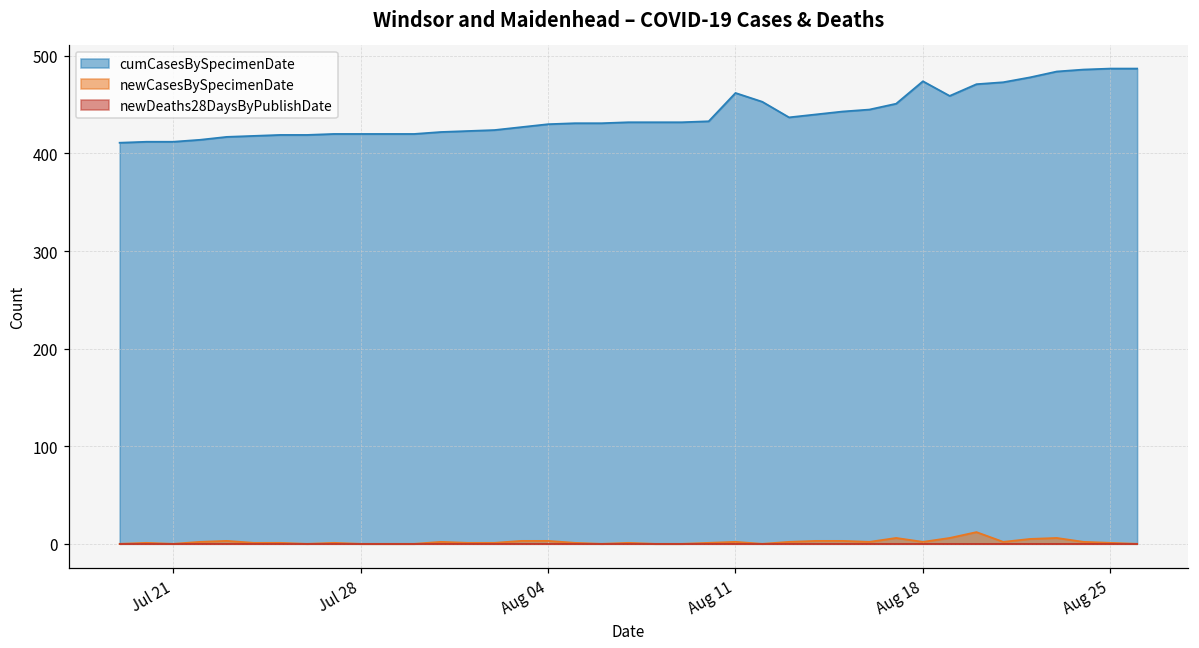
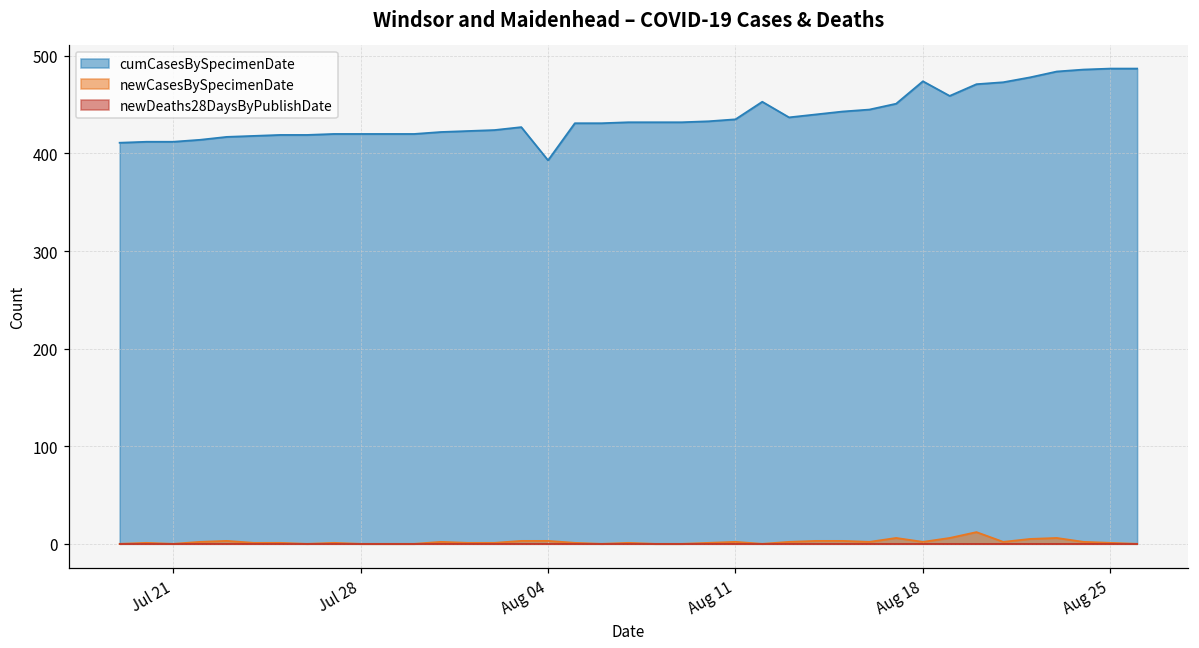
cumCasesBySpecimenDate, Aug 04: 430 -> 390
cumCasesBySpecimenDate, Aug 11: 460 -> 440
